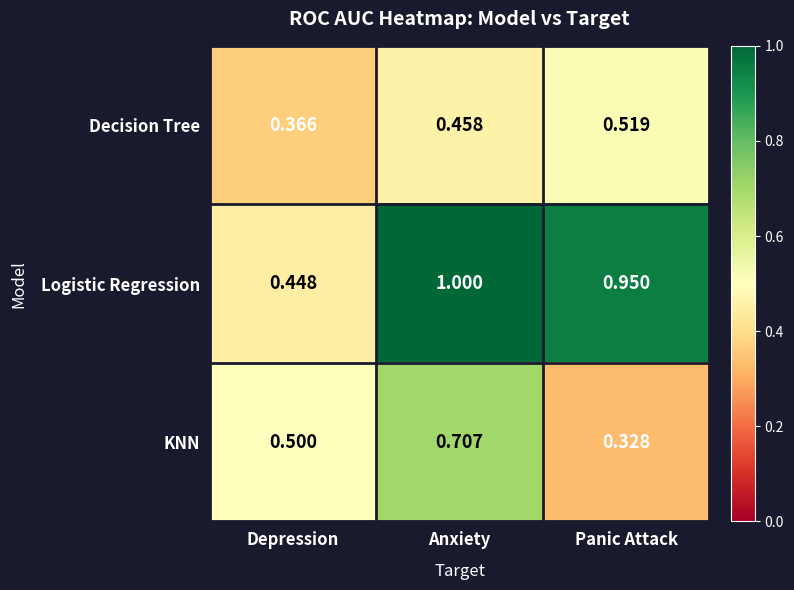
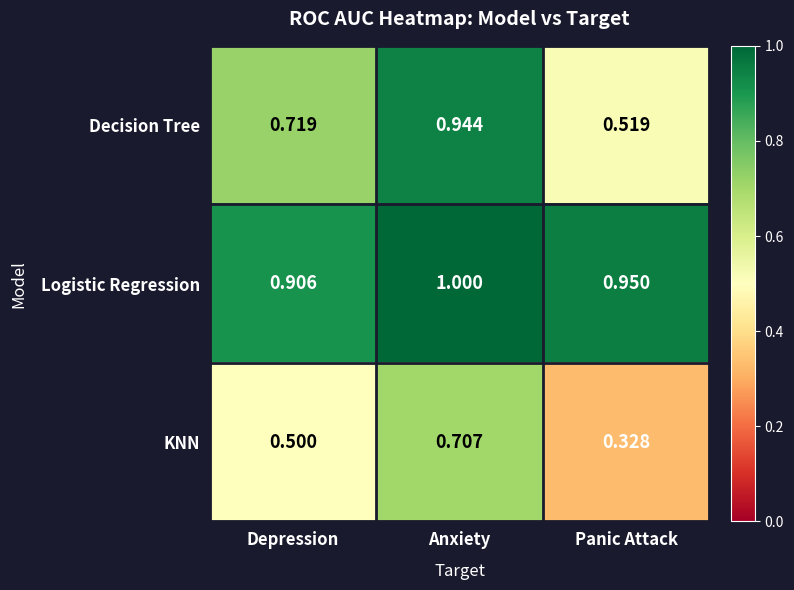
Decision Tree, Depression: 0.366 -> 0.719
Decision Tree, Anxiety: 0.458 -> 0.944
Logistic Regression, Depression: 0.448 -> 0.906
